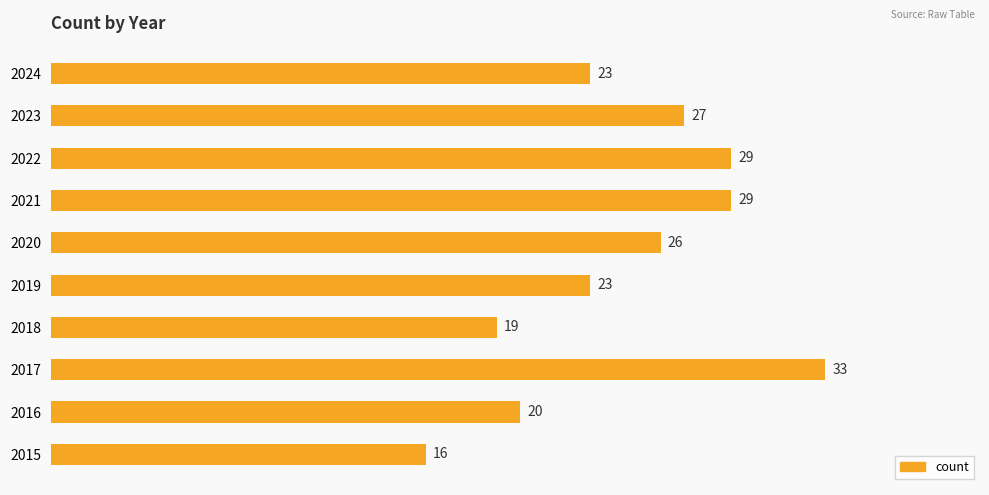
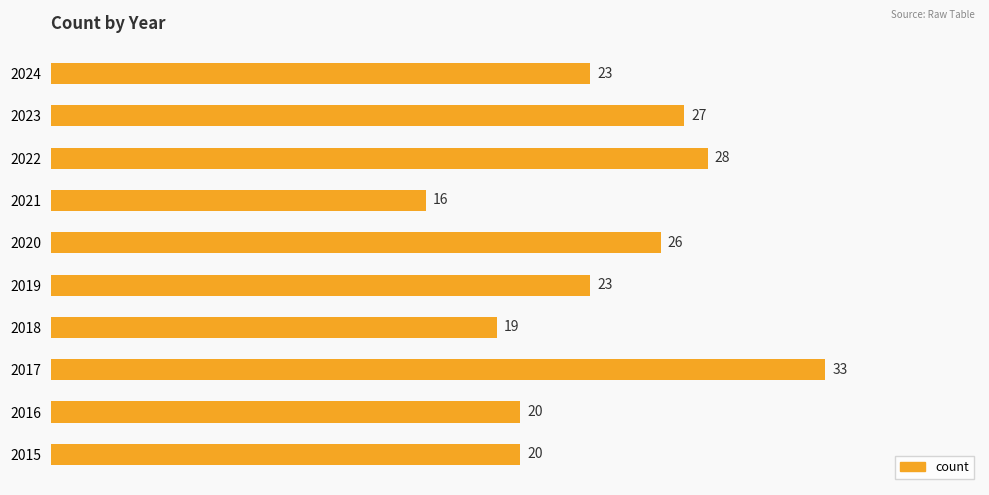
2022: 29 -> 28
2021: 29 -> 16
2015: 16 -> 20
